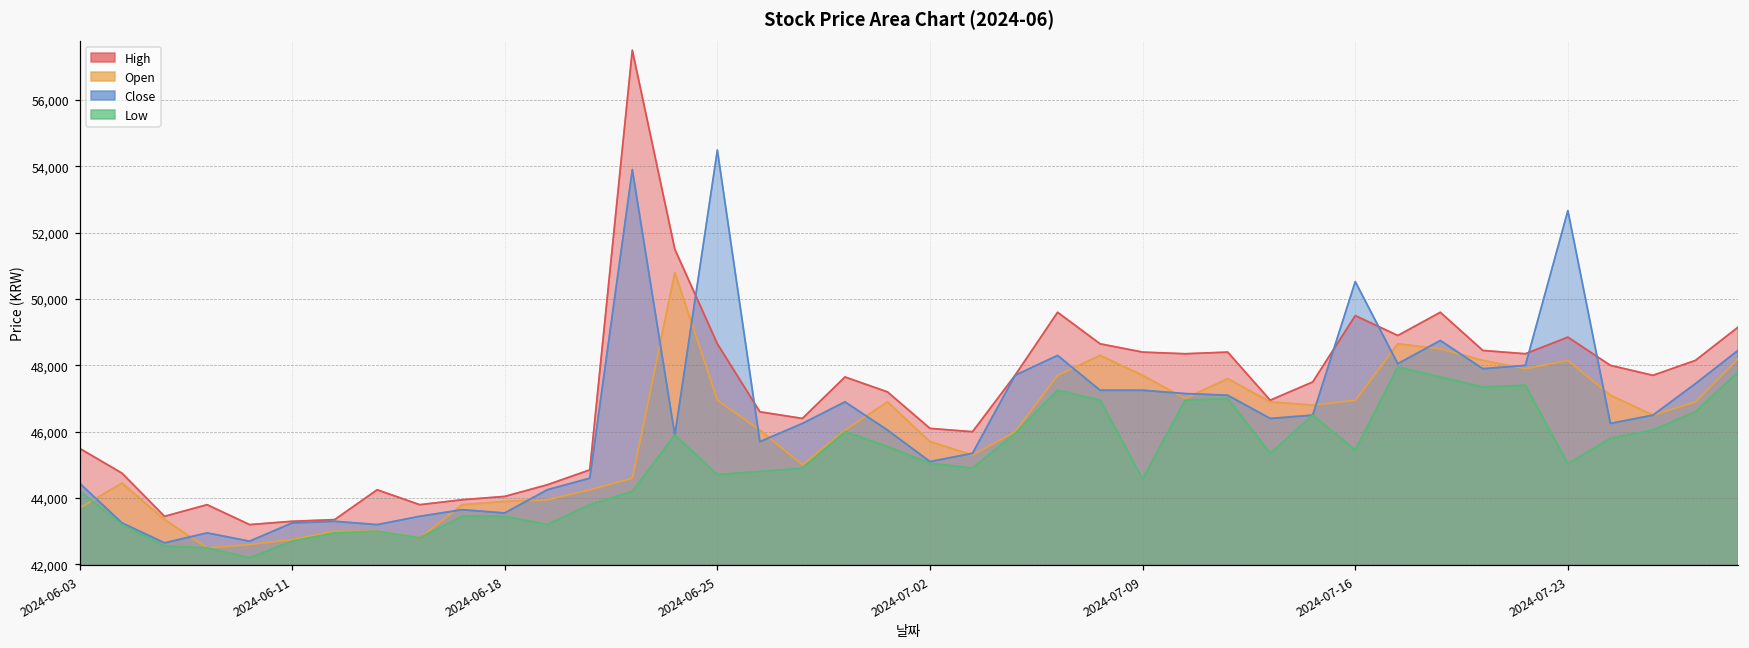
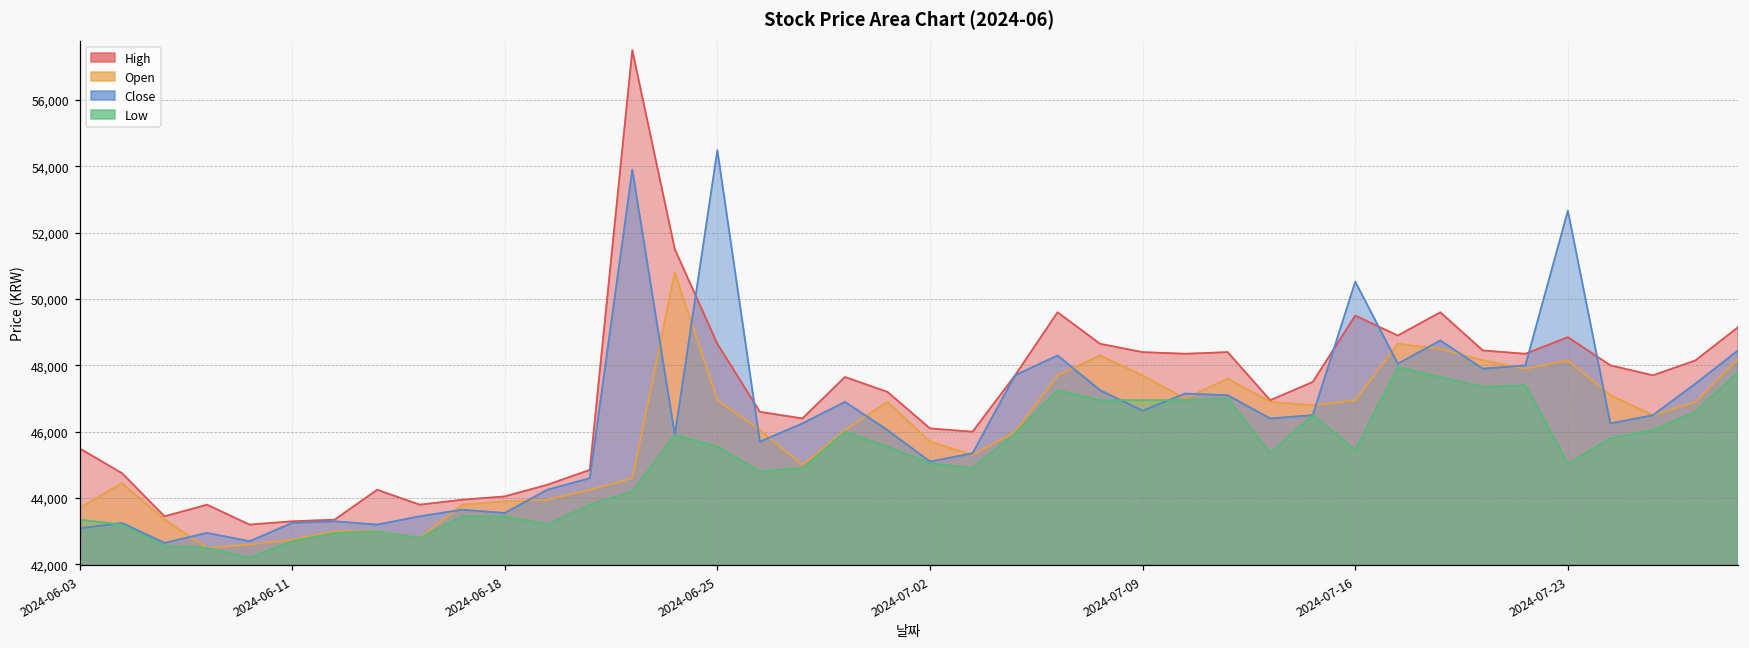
Close, 2024-06-03: 44,500 -> 43,100
Low, 2024-06-03: 44,200 -> 43,400
Low, 2024-06-25: 44,700 -> 45,600
Close, 2024-07-09: 47,300 -> 46,600
Low, 2024-07-09: 44,600 -> 47,000
